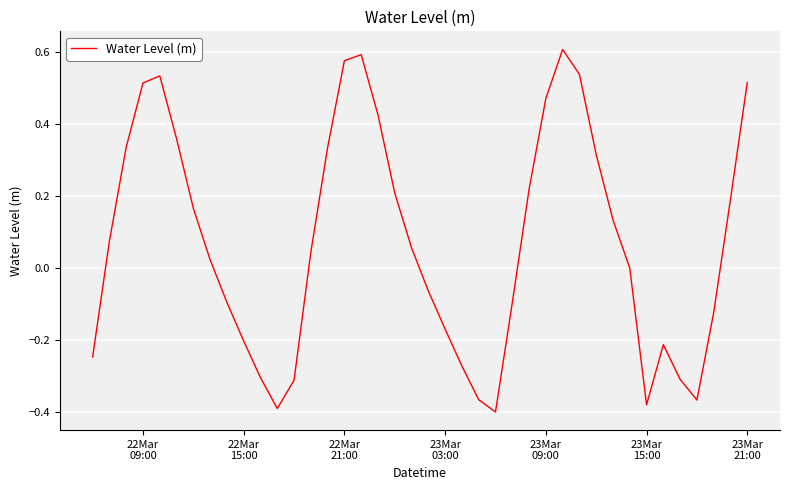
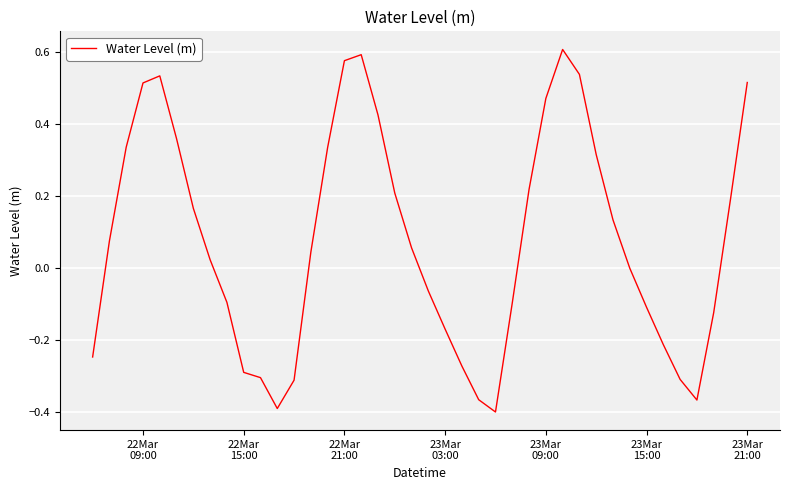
22Mar 15:00: -0.20 -> -0.29
23Mar 15:00: -0.38 -> -0.11
